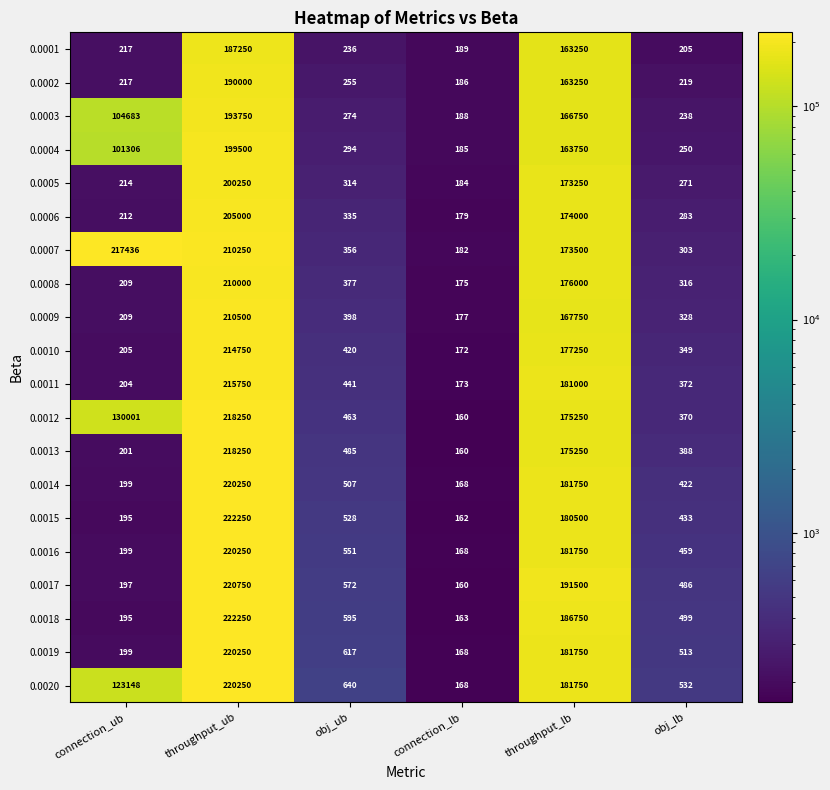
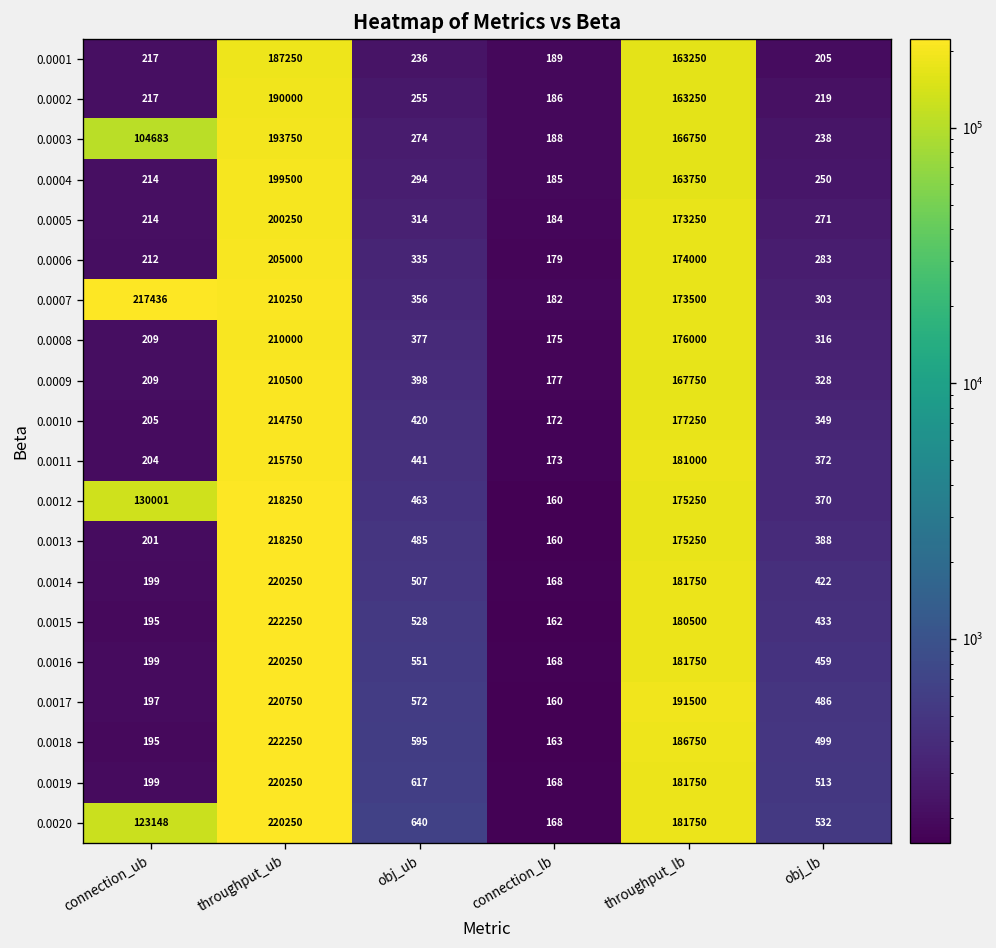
0.0004, connection_ub: 101306 -> 214
